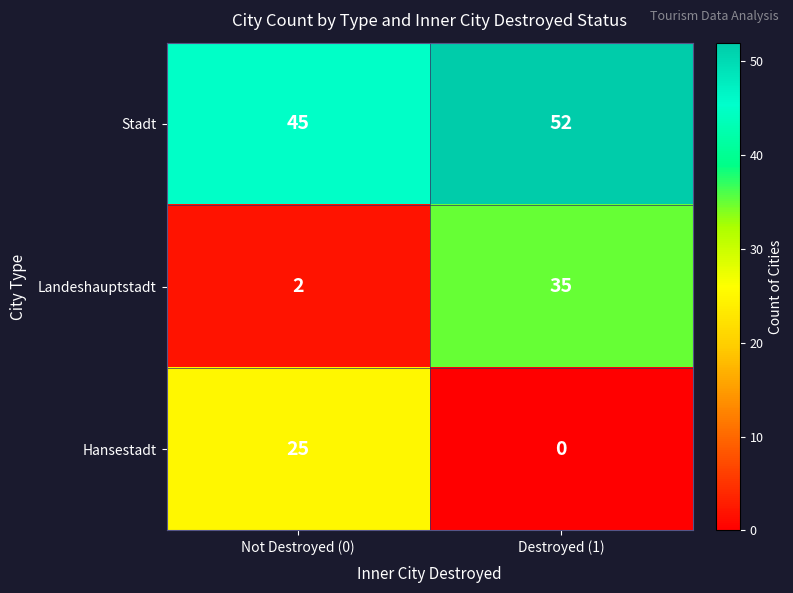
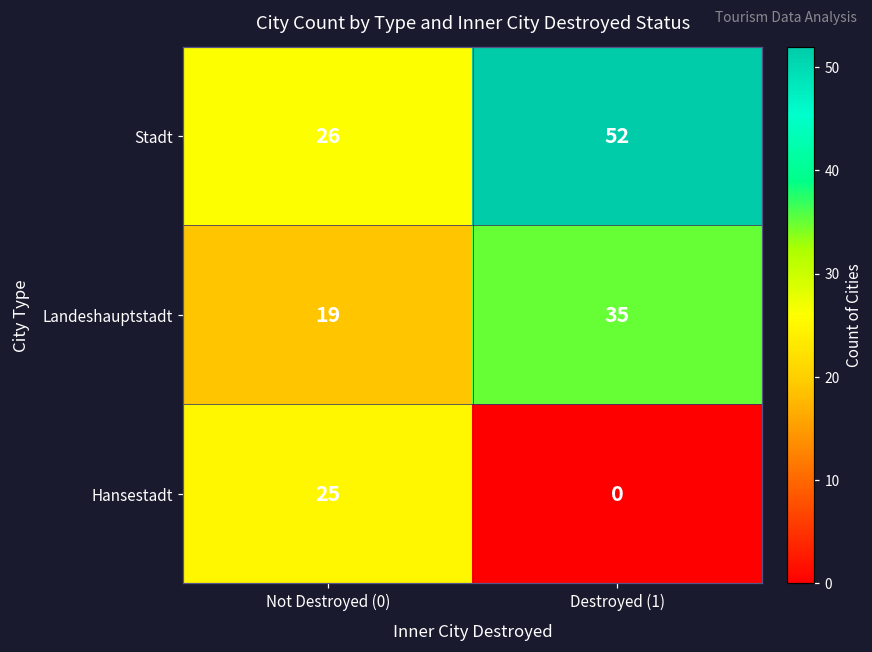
Stadt, Not Destroyed (0): 45 -> 26
Landeshauptstadt, Not Destroyed (0): 2 -> 19
